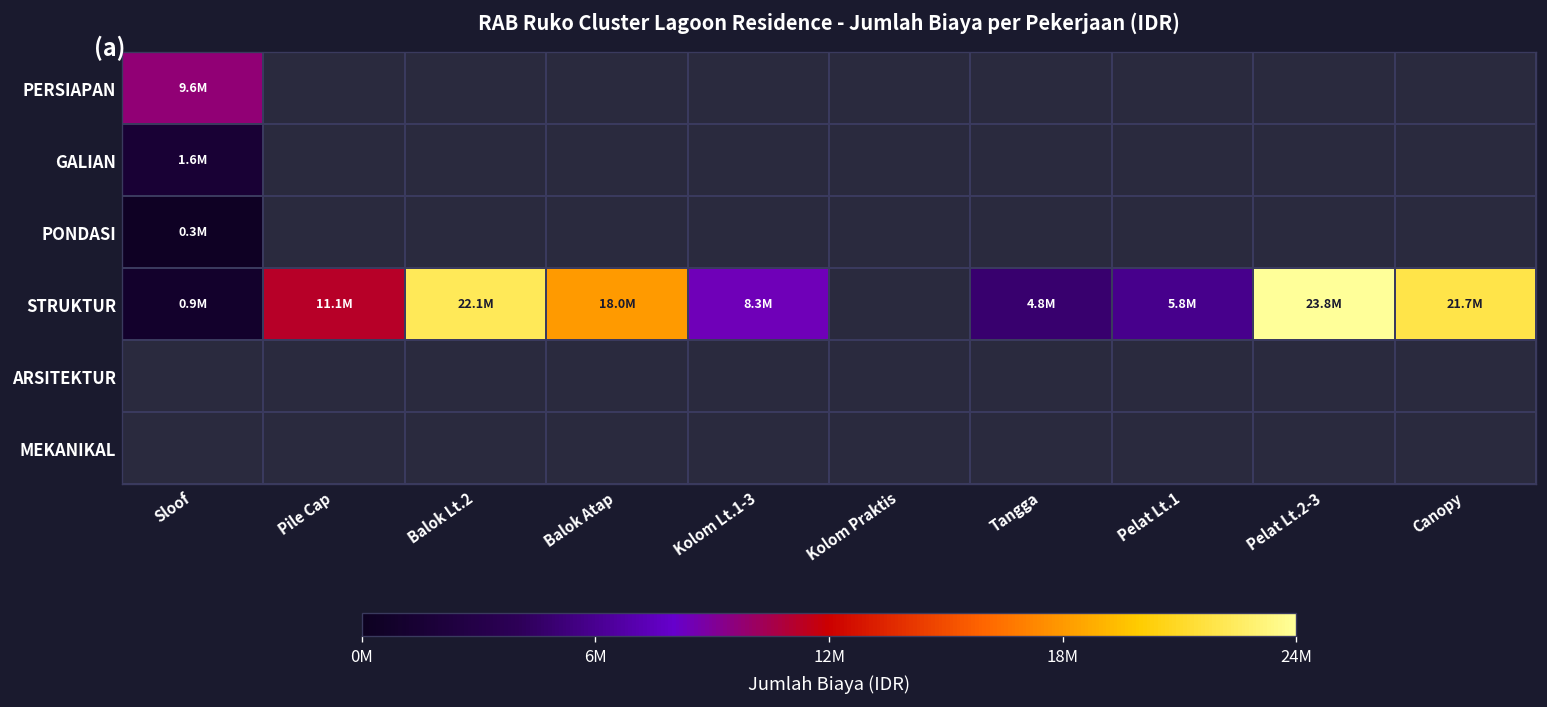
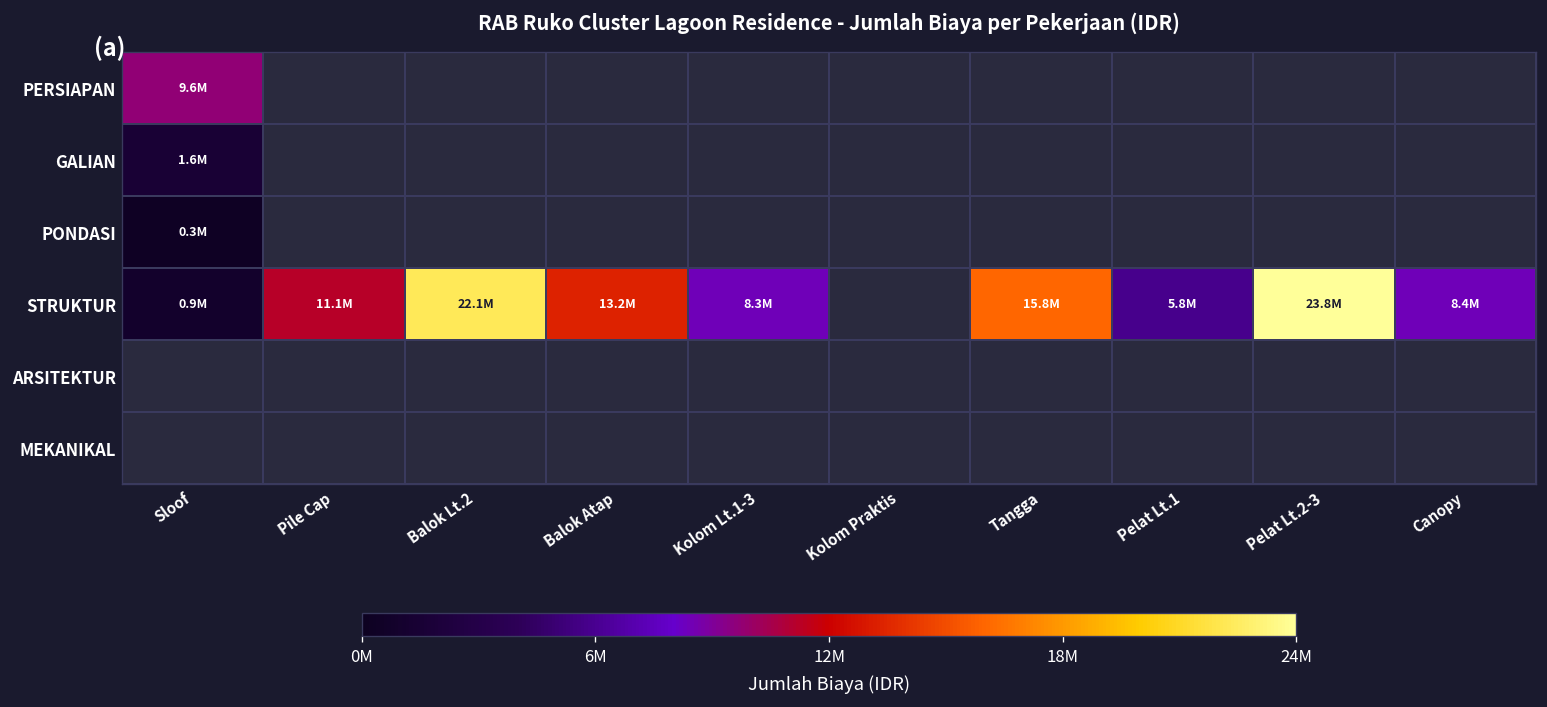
STRUKTUR, Balok Atap: 18.0M -> 13.2M
STRUKTUR, Tangga: 4.8M -> 15.8M
STRUKTUR, Canopy: 21.7M -> 8.4M
